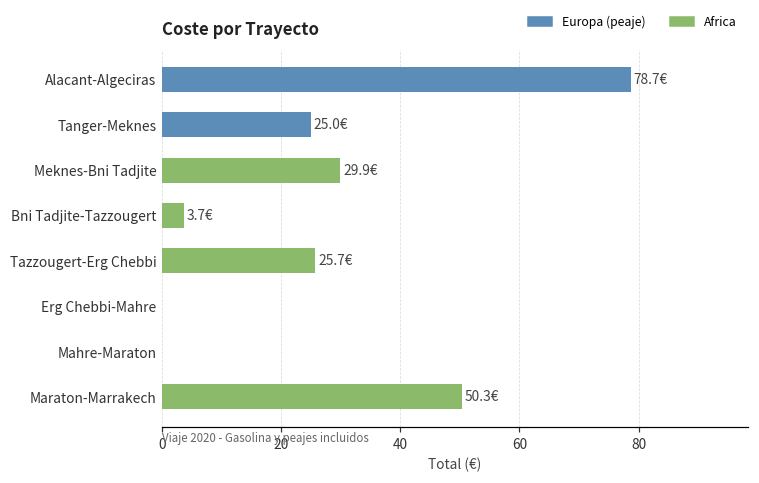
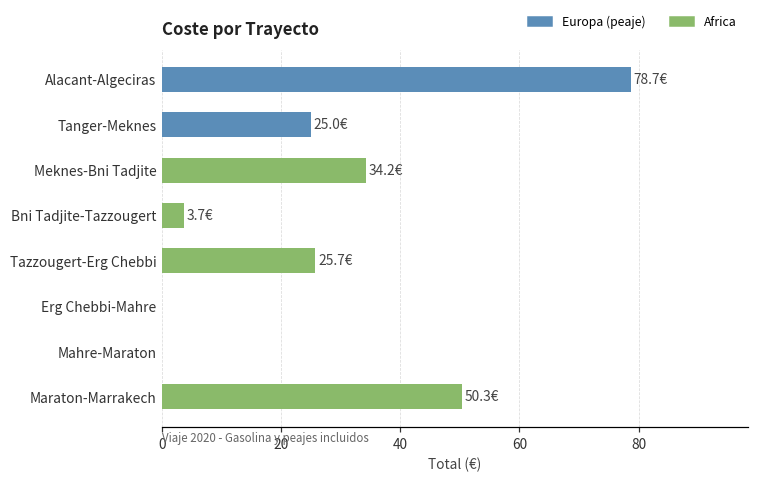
Meknes-Bni Tadjite: 29.9€ -> 34.2€
